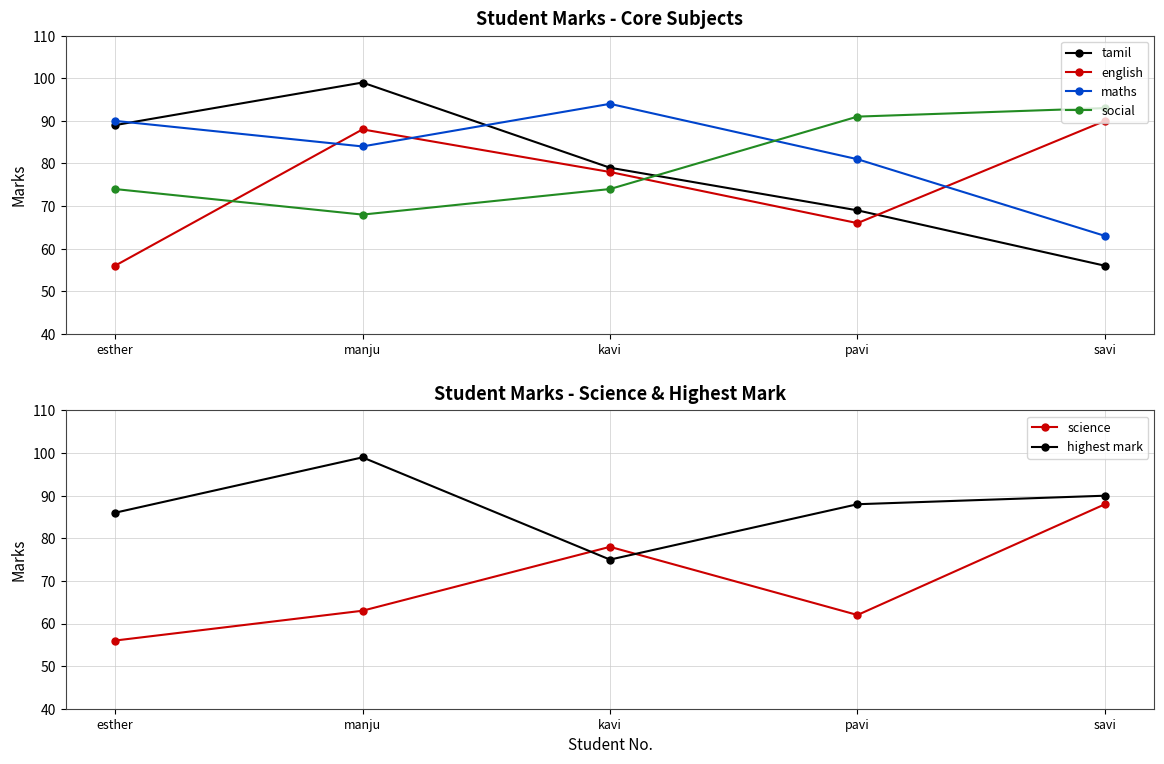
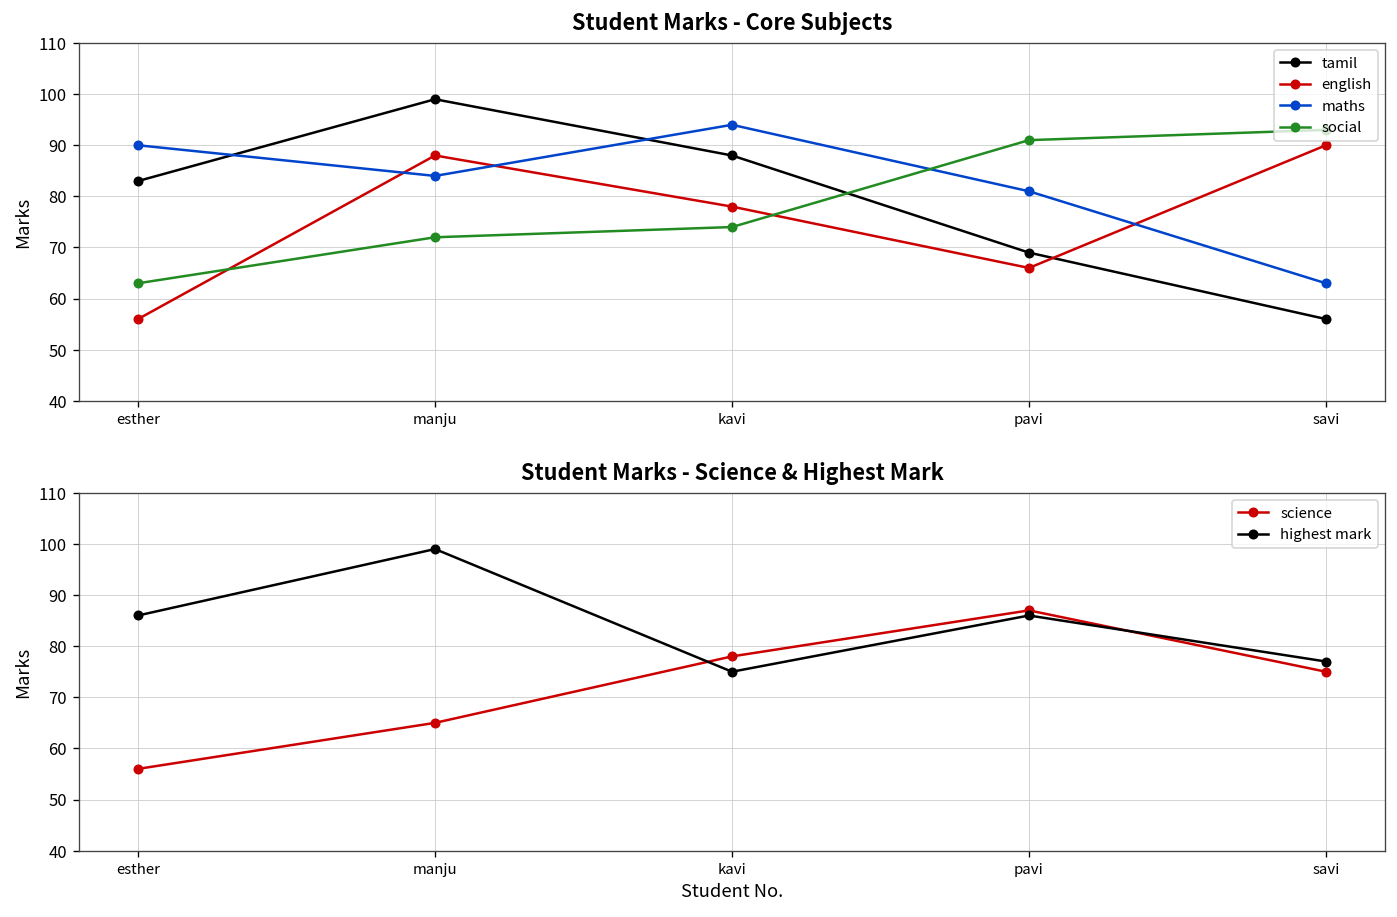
Student Marks - Core Subjects, tamil, esther: 89 -> 83
Student Marks - Core Subjects, social, esther: 74 -> 63
Student Marks - Core Subjects, social, manju: 68 -> 72
Student Marks - Core Subjects, tamil, kavi: 79 -> 88
Student Marks - Science & Highest Mark, science, manju: 63 -> 65
Student Marks - Science & Highest Mark, science, pavi: 62 -> 87
Student Marks - Science & Highest Mark, highest mark, pavi: 88 -> 86
Student Marks - Science & Highest Mark, science, savi: 88 -> 75
Student Marks - Science & Highest Mark, highest mark, savi: 90 -> 77
